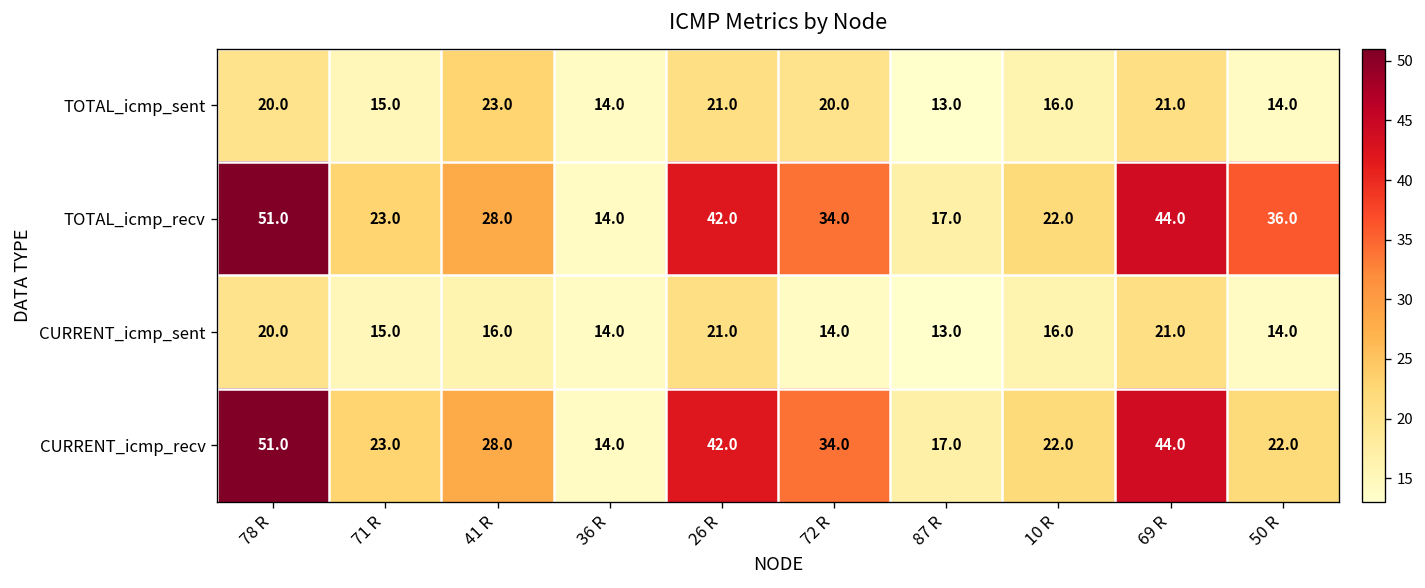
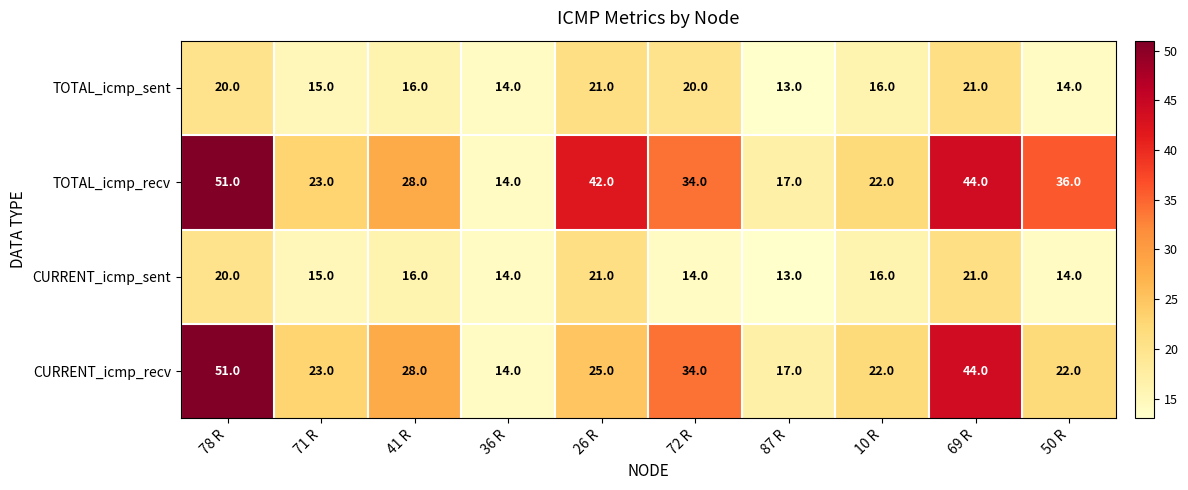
TOTAL_icmp_sent, 41 R: 23.0 -> 16.0
CURRENT_icmp_recv, 26 R: 42.0 -> 25.0
